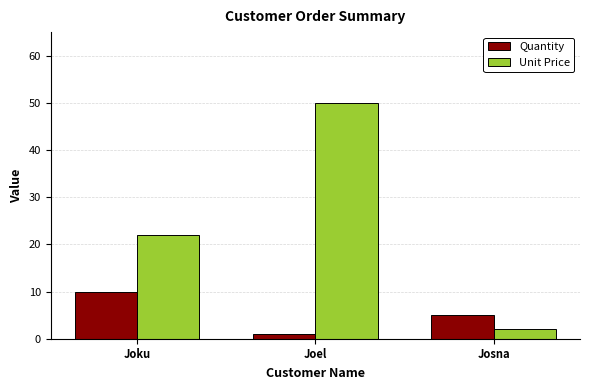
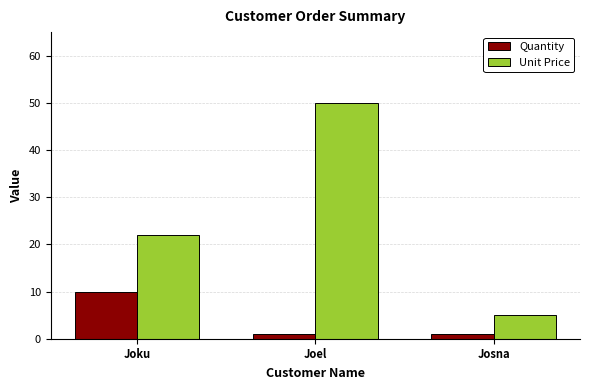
Quantity, Josna: 5 -> 1
Unit Price, Josna: 2 -> 5
